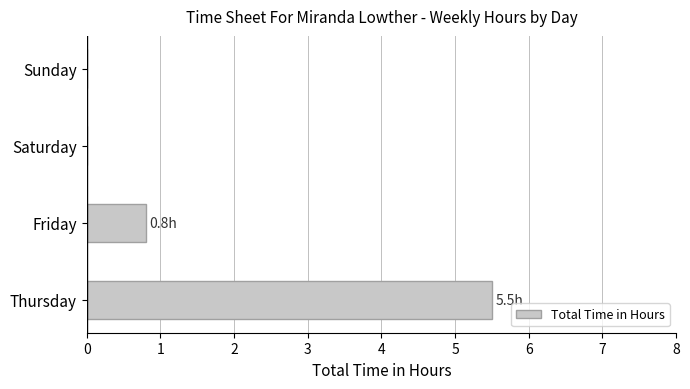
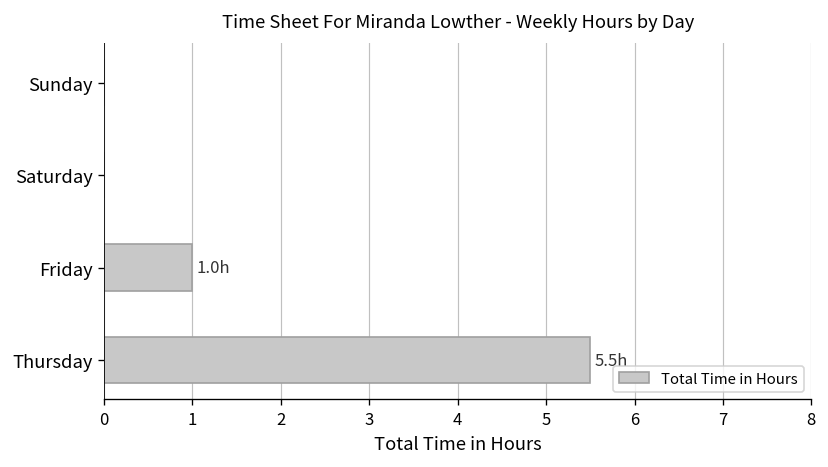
Friday: 0.8h -> 1.0h
